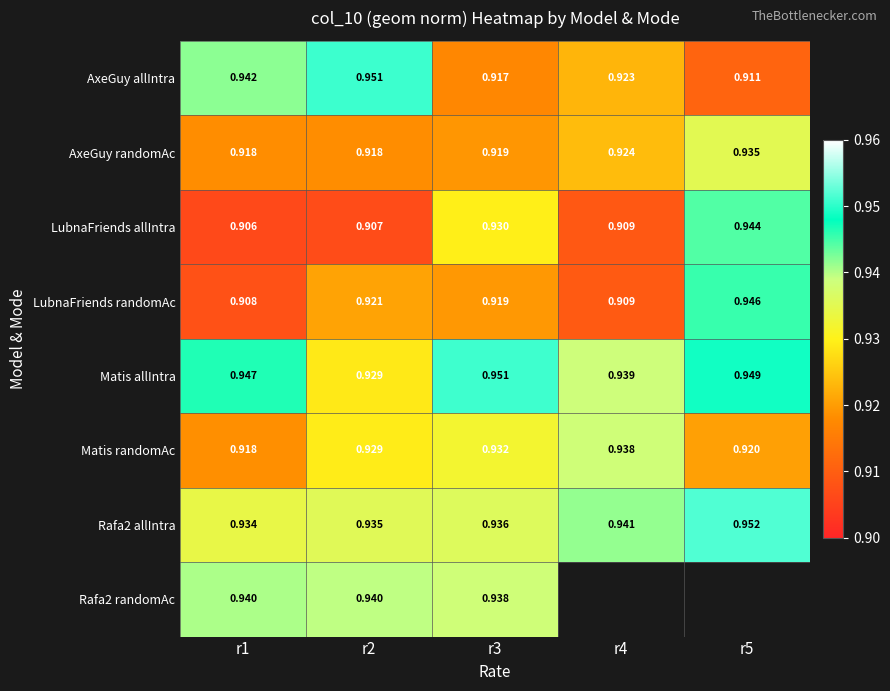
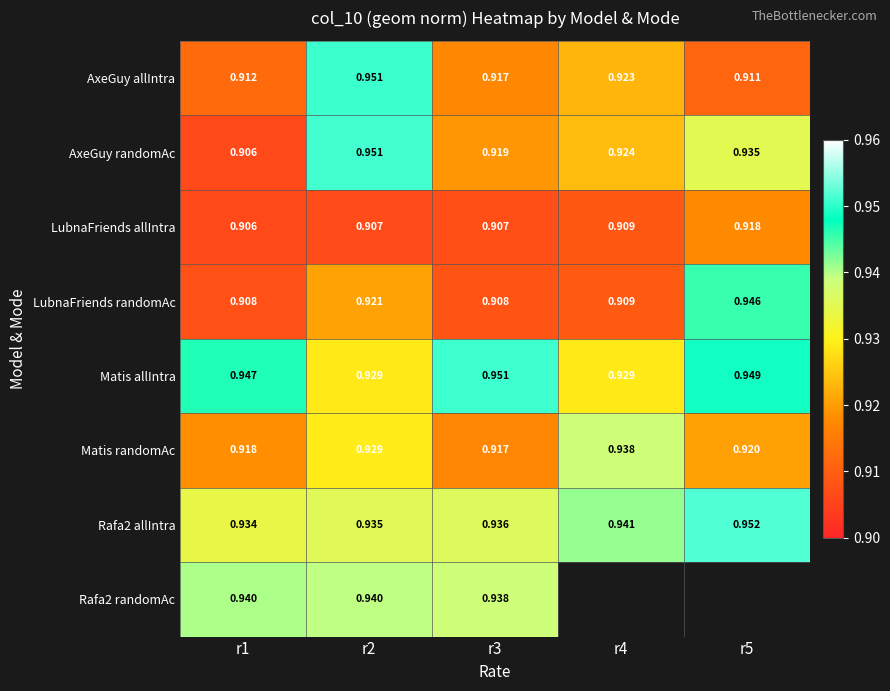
AxeGuy allIntra, r1: 0.942 -> 0.912
AxeGuy randomAc, r1: 0.918 -> 0.906
AxeGuy randomAc, r2: 0.918 -> 0.951
LubnaFriends allIntra, r3: 0.930 -> 0.907
LubnaFriends allIntra, r5: 0.944 -> 0.918
LubnaFriends randomAc, r3: 0.919 -> 0.908
Matis allIntra, r4: 0.939 -> 0.929
Matis randomAc, r3: 0.932 -> 0.917
